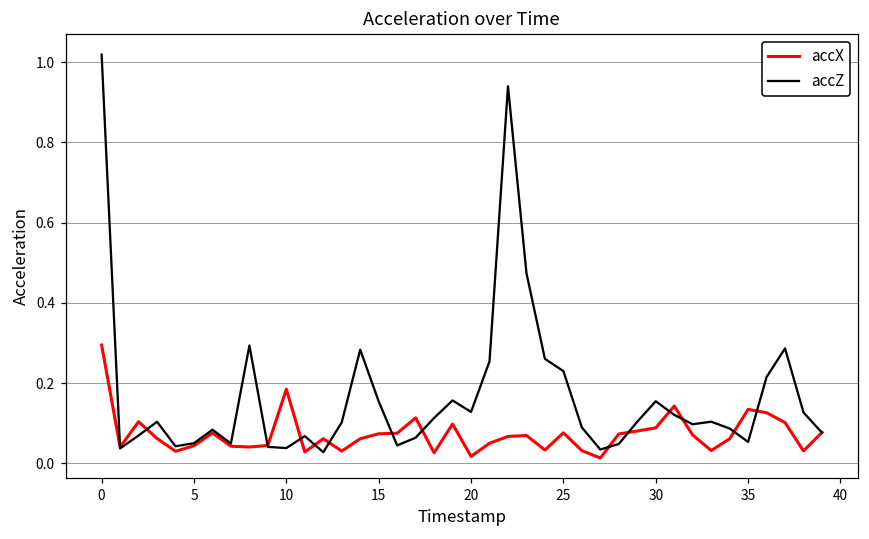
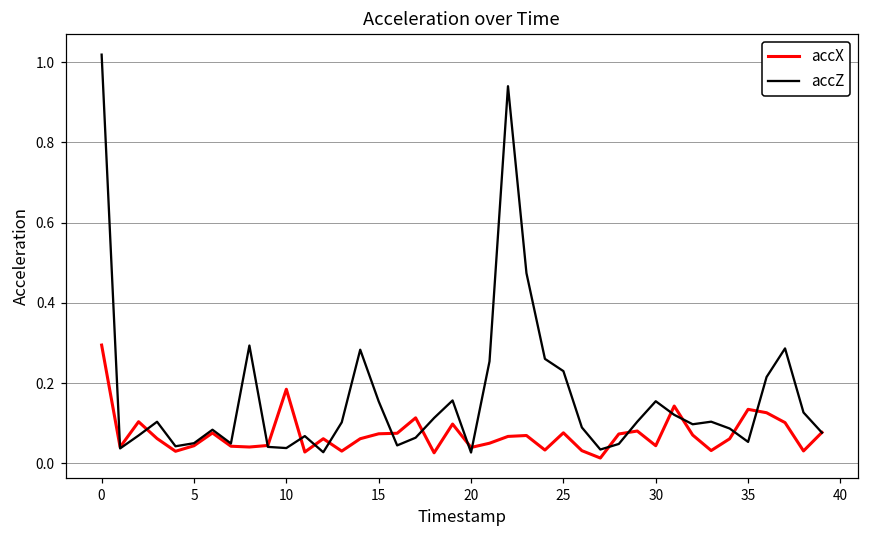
accX, 20: 0.02 -> 0.04
accZ, 20: 0.13 -> 0.03
accX, 30: 0.09 -> 0.04
